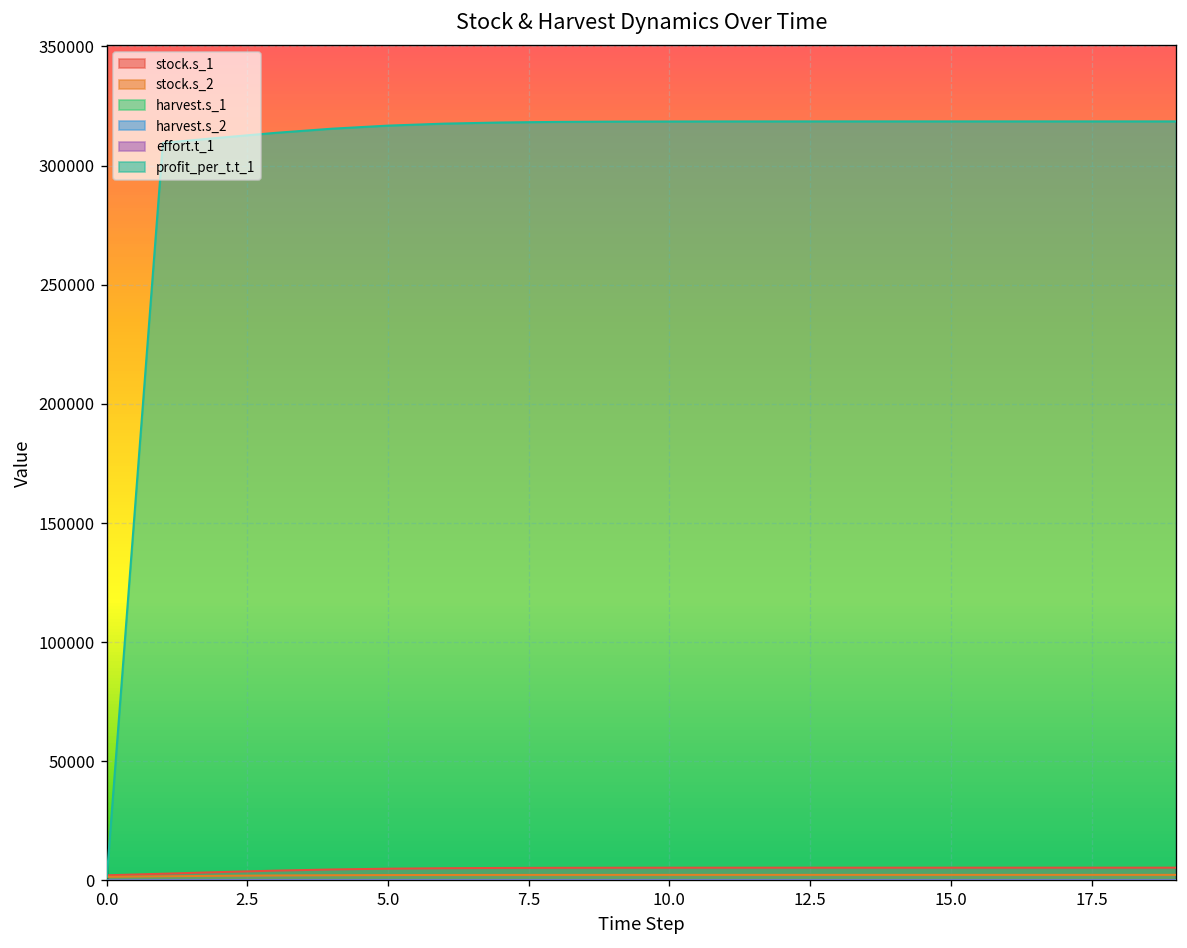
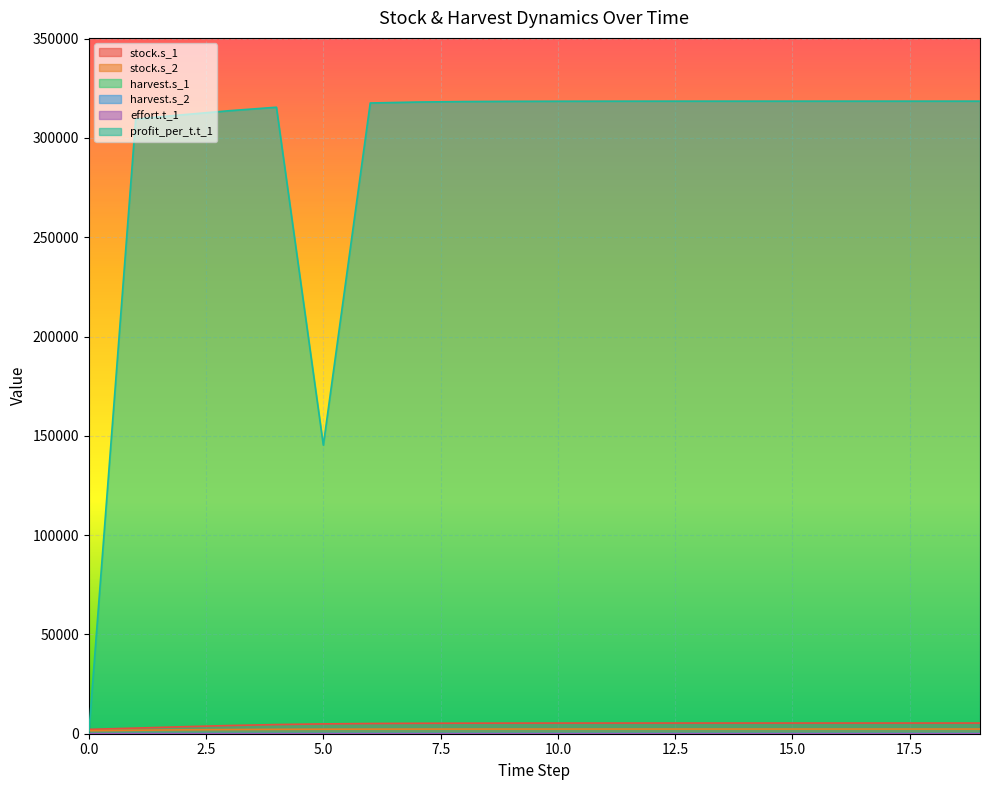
profit_per_t.t_1, 5.0: 317000 -> 145000
